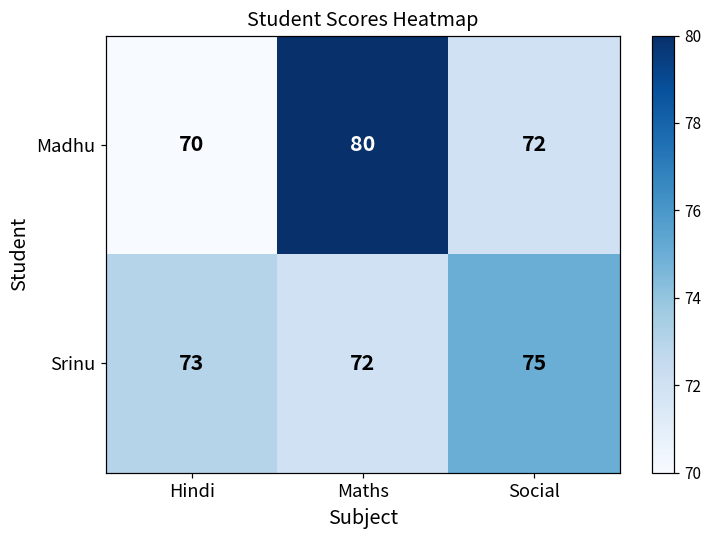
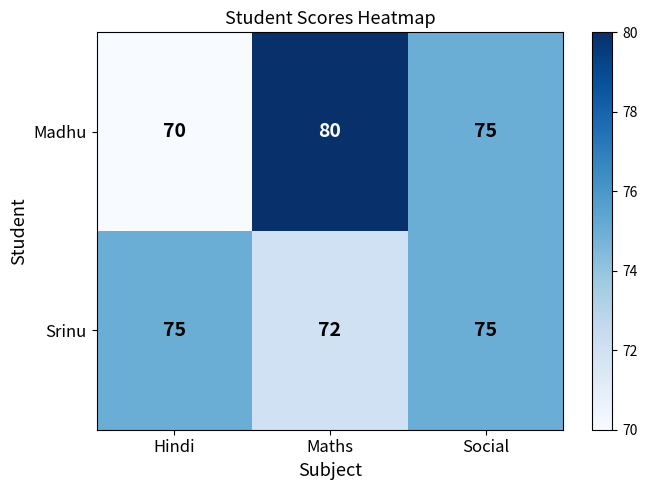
Madhu, Social: 72 -> 75
Srinu, Hindi: 73 -> 75
